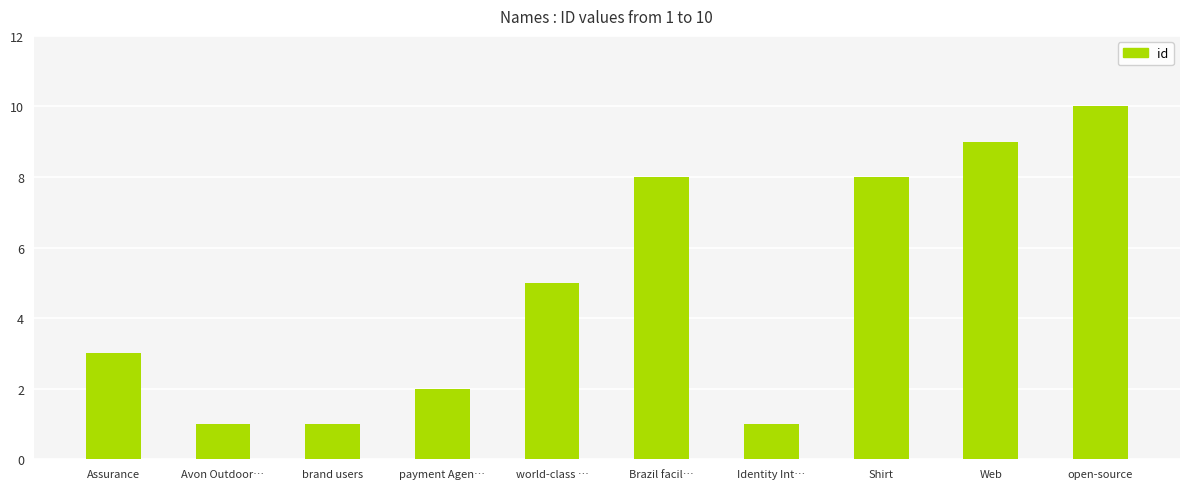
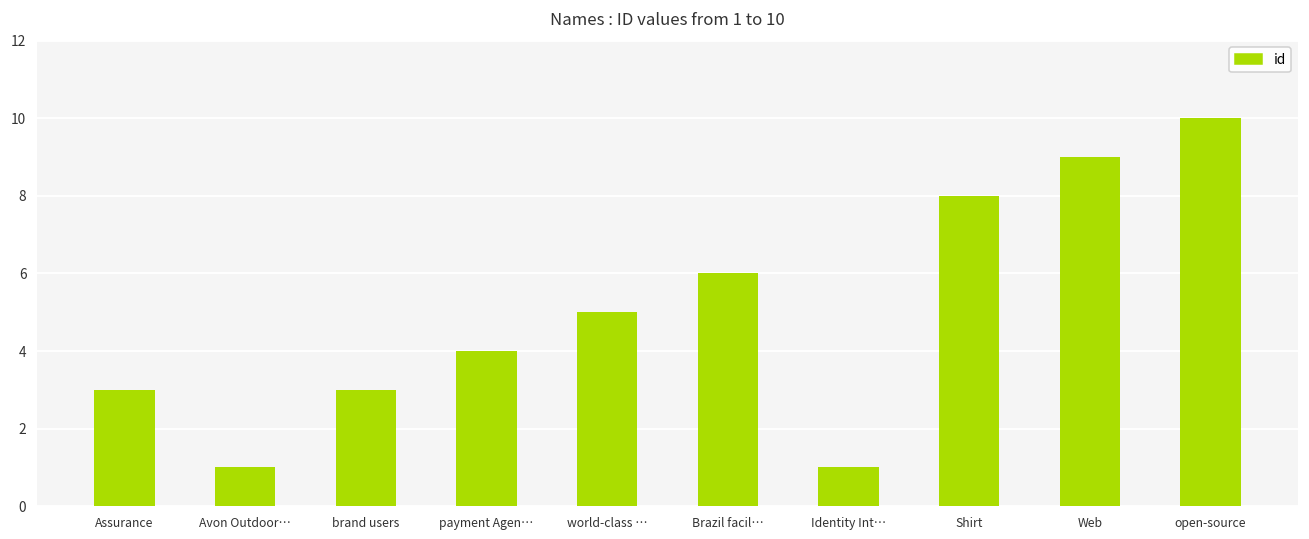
brand users: 1 -> 3
payment Agen…: 2 -> 4
Brazil facil…: 8 -> 6
